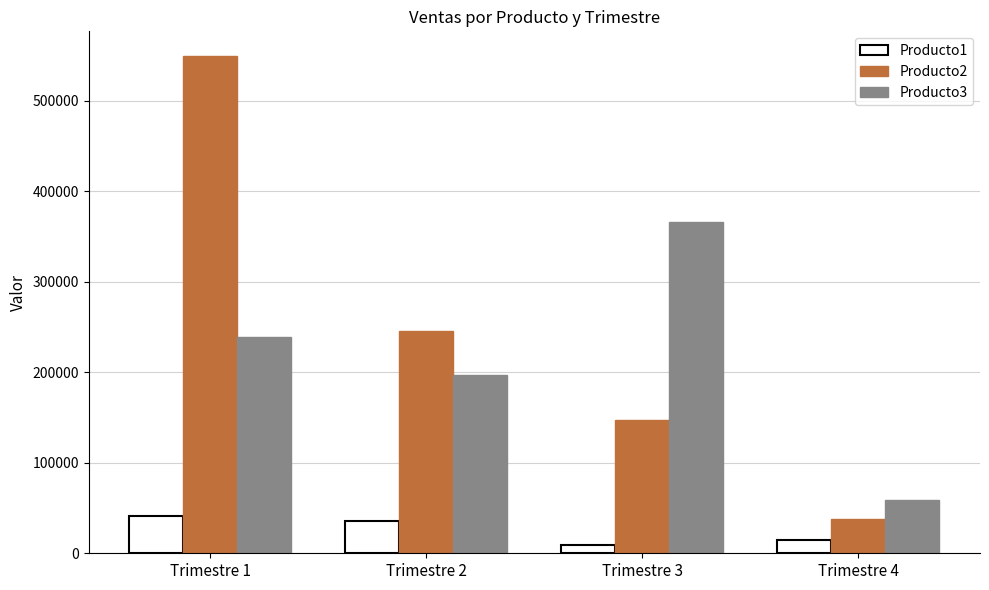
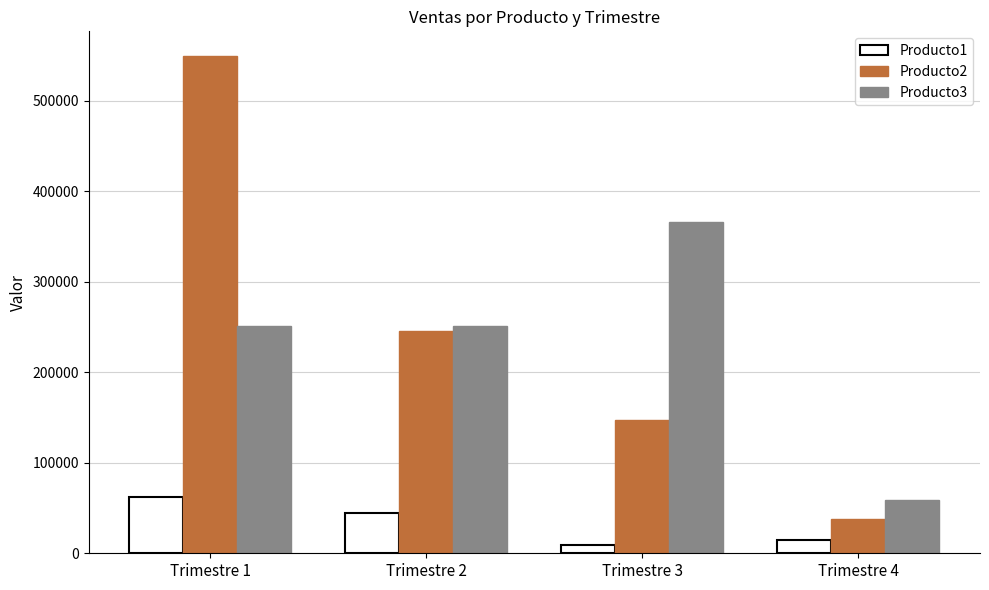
Producto1, Trimestre 1: 40000 -> 60000
Producto3, Trimestre 1: 240000 -> 250000
Producto1, Trimestre 2: 36000 -> 45000
Producto3, Trimestre 2: 200000 -> 250000
